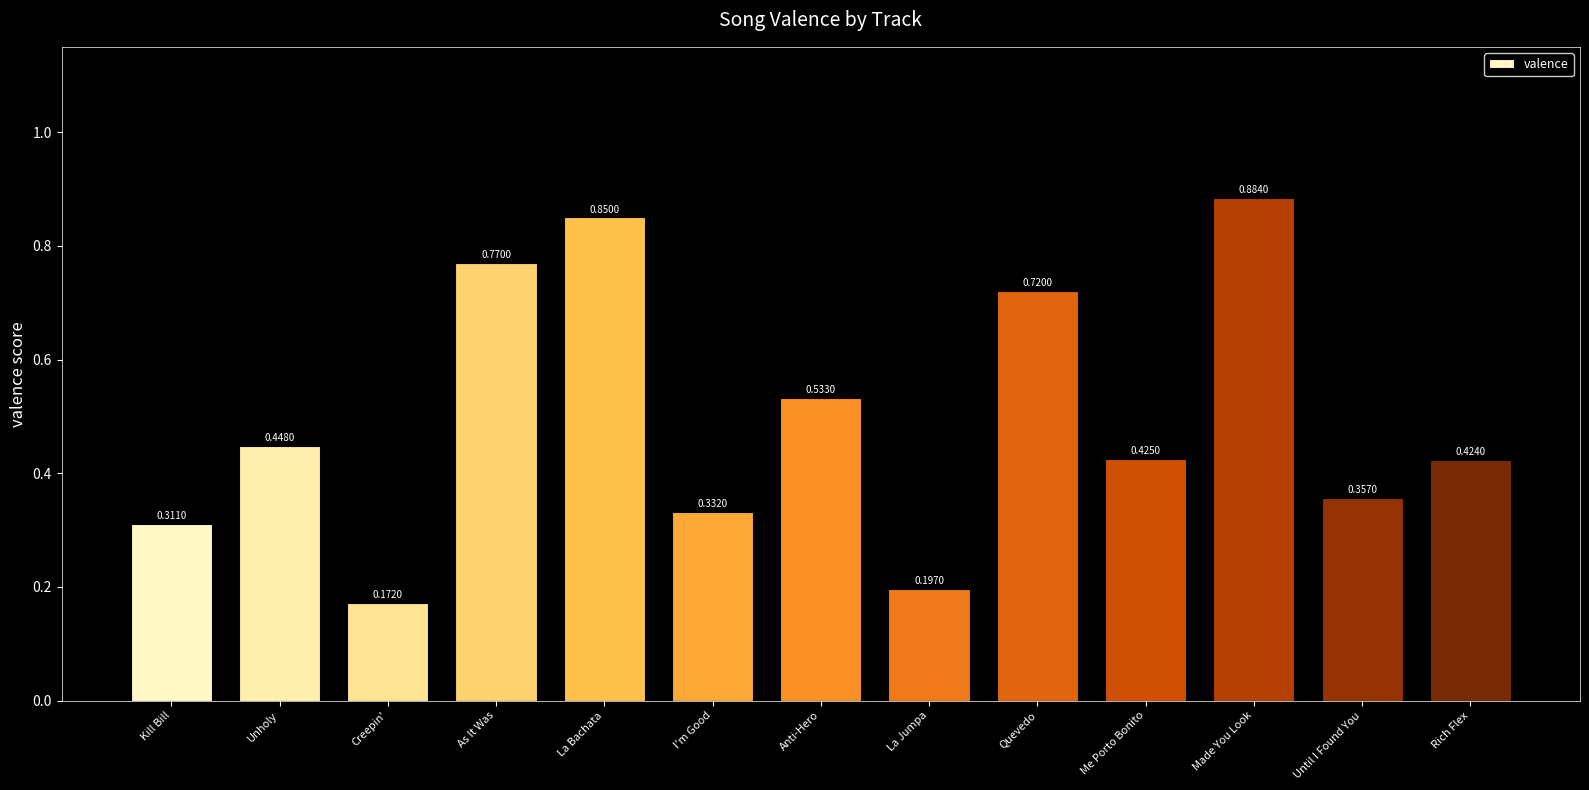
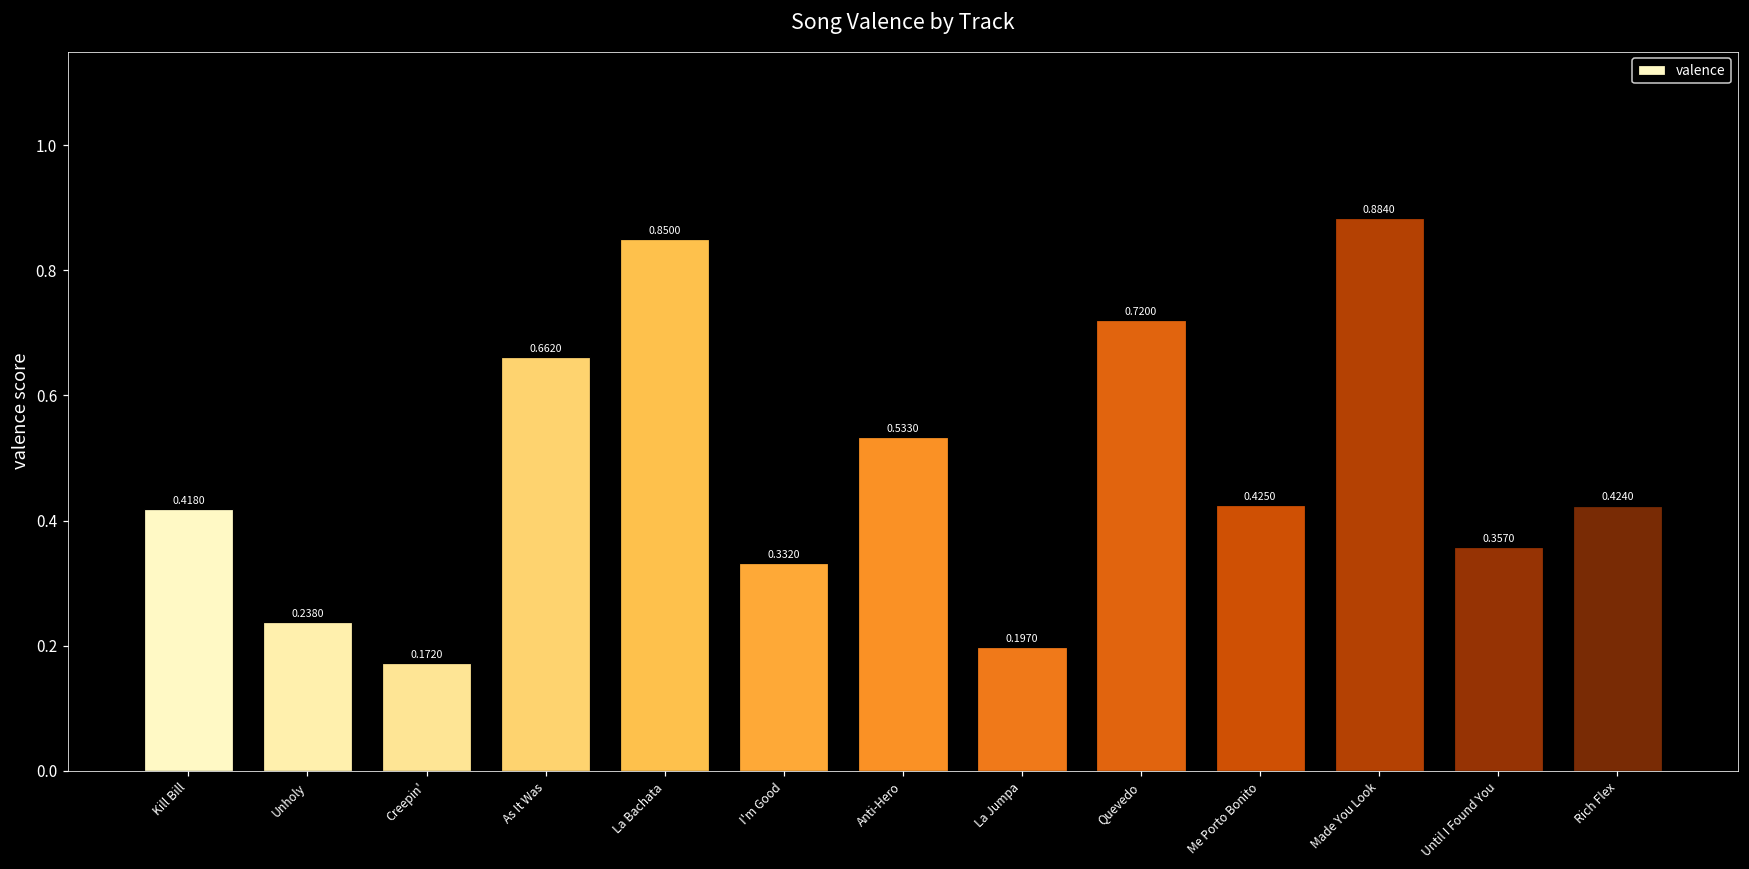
Kill Bill: 0.3110 -> 0.4180
Unholy: 0.4480 -> 0.2380
As It Was: 0.7700 -> 0.6620
